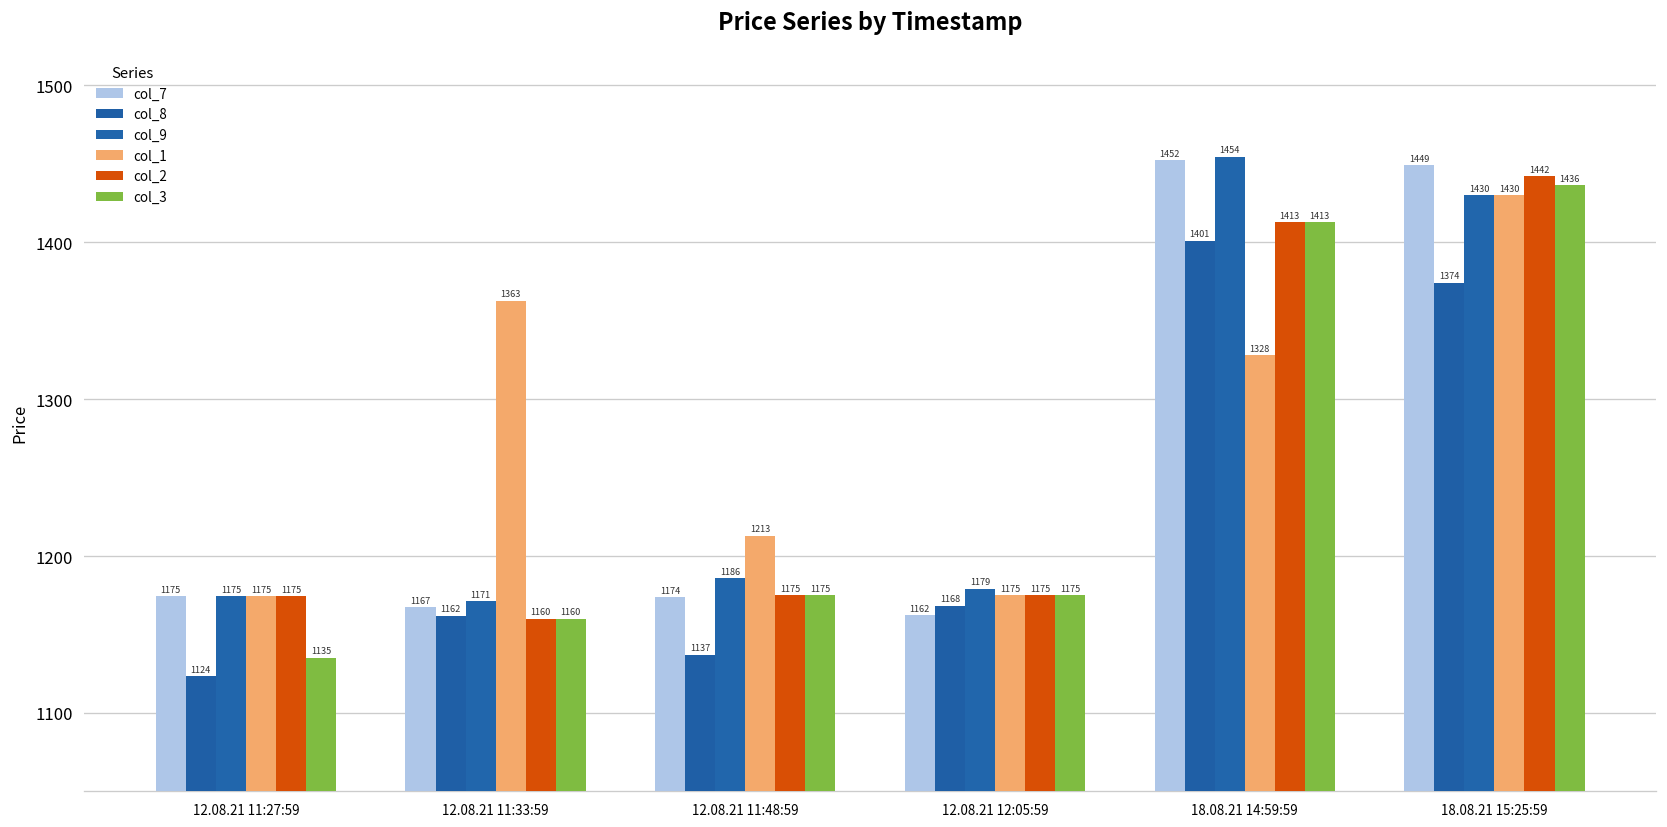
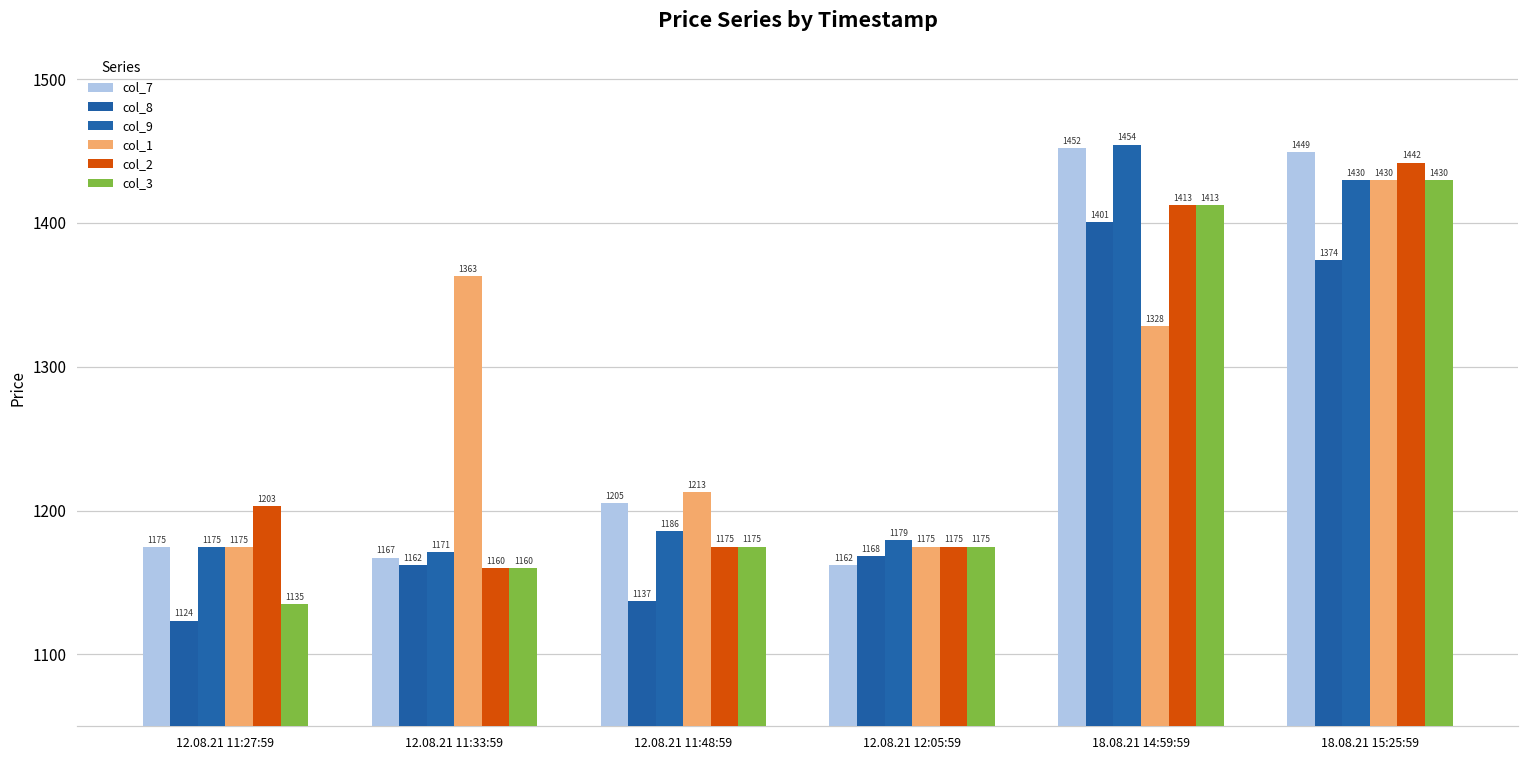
col_2, 12.08.21 11:27:59: 1175 -> 1203
col_7, 12.08.21 11:48:59: 1174 -> 1205
col_3, 18.08.21 15:25:59: 1436 -> 1430
